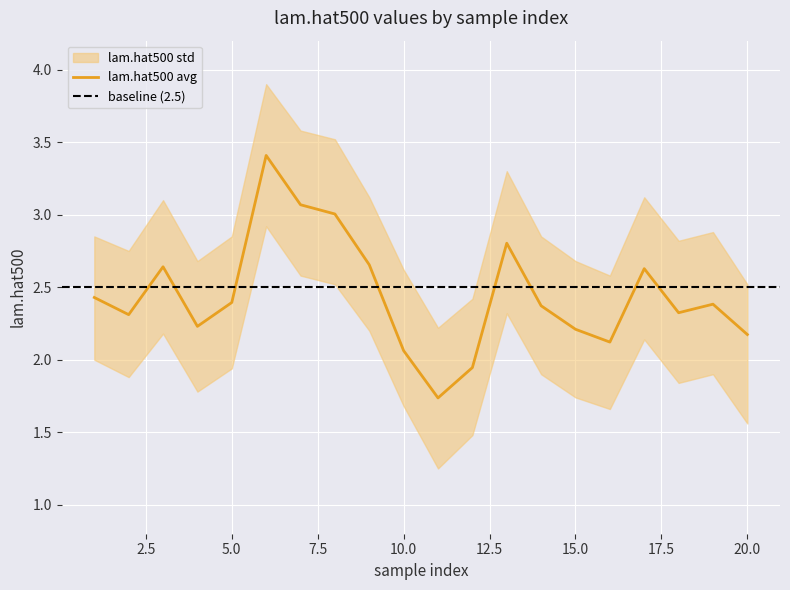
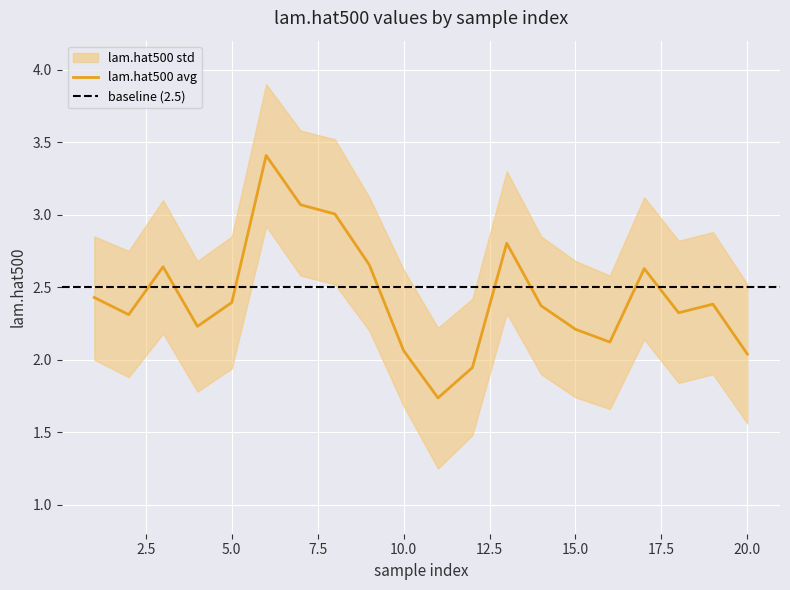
lam.hat500 avg, 20.0: 2.17 -> 2.04
